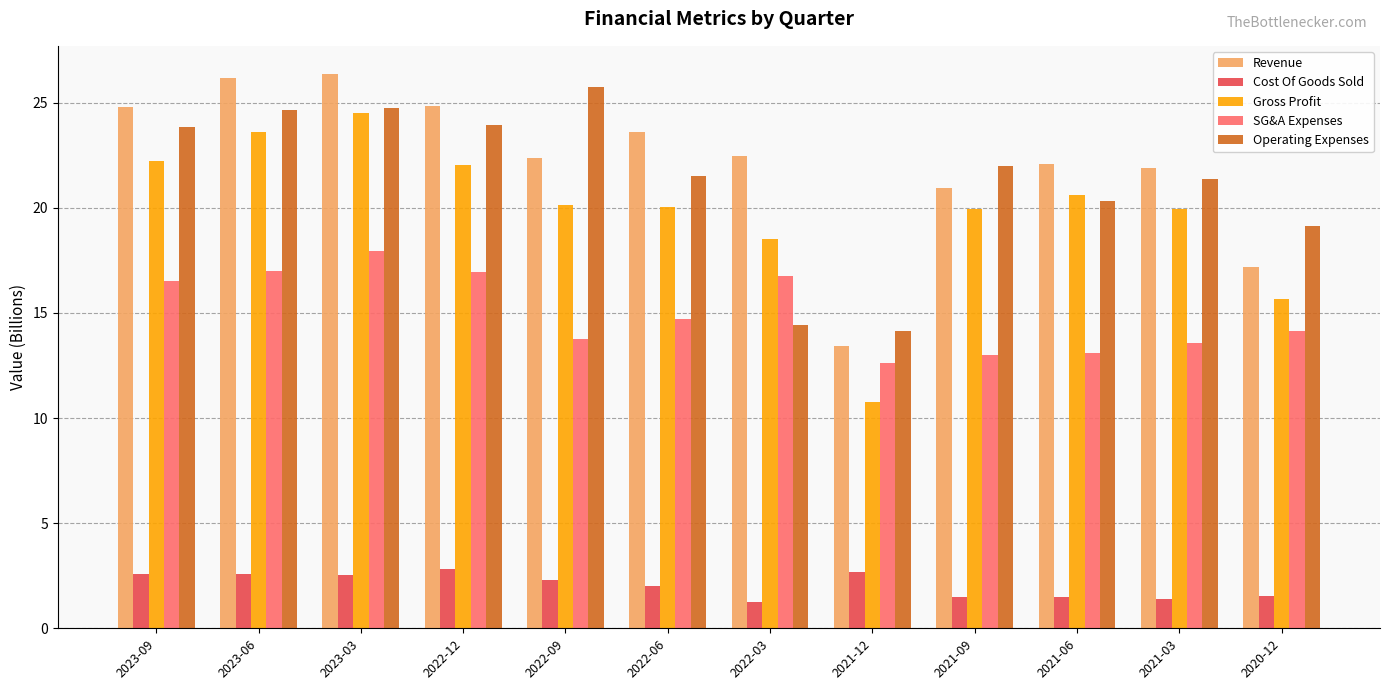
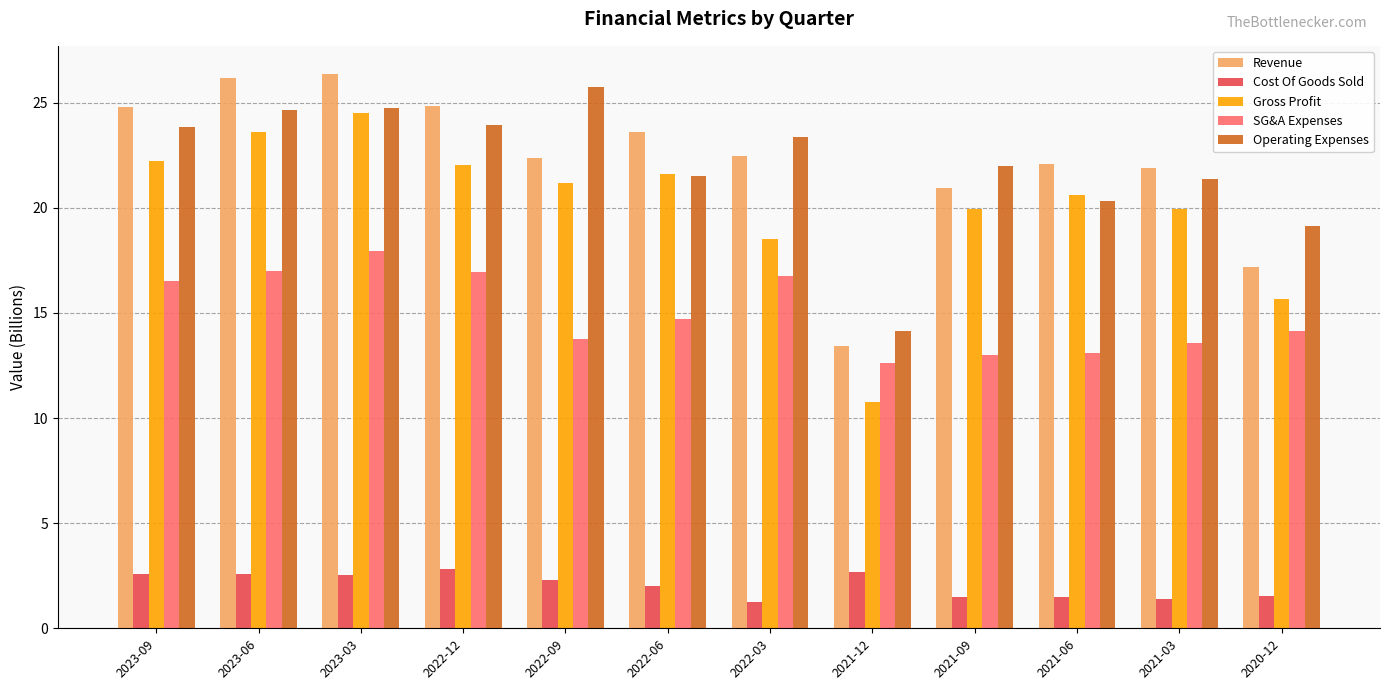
Gross Profit, 2022-09: 20.1 -> 21.2
Gross Profit, 2022-06: 20.0 -> 21.6
Operating Expenses, 2022-03: 14.4 -> 23.4
